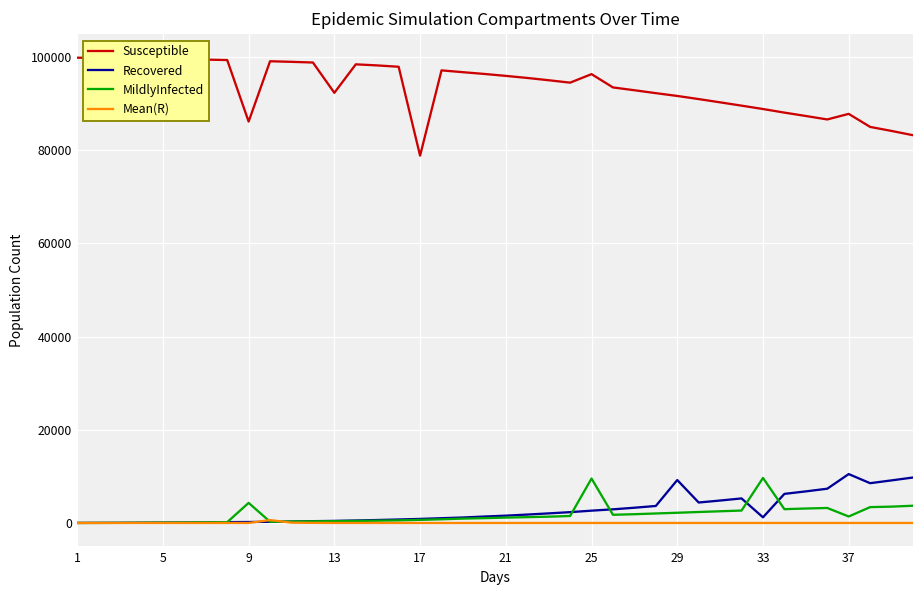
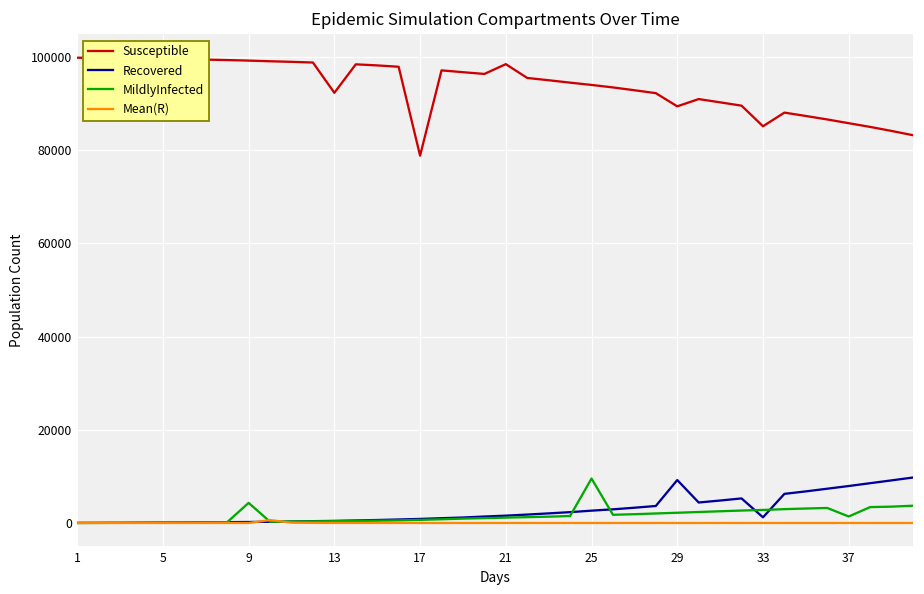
Susceptible, 9: 86000 -> 99000
Susceptible, 21: 96000 -> 98000
Susceptible, 25: 96000 -> 94000
Susceptible, 29: 92000 -> 89000
Susceptible, 33: 89000 -> 85000
MildlyInfected, 33: 10000 -> 3000
Susceptible, 37: 88000 -> 86000
Recovered, 37: 10000 -> 8000
